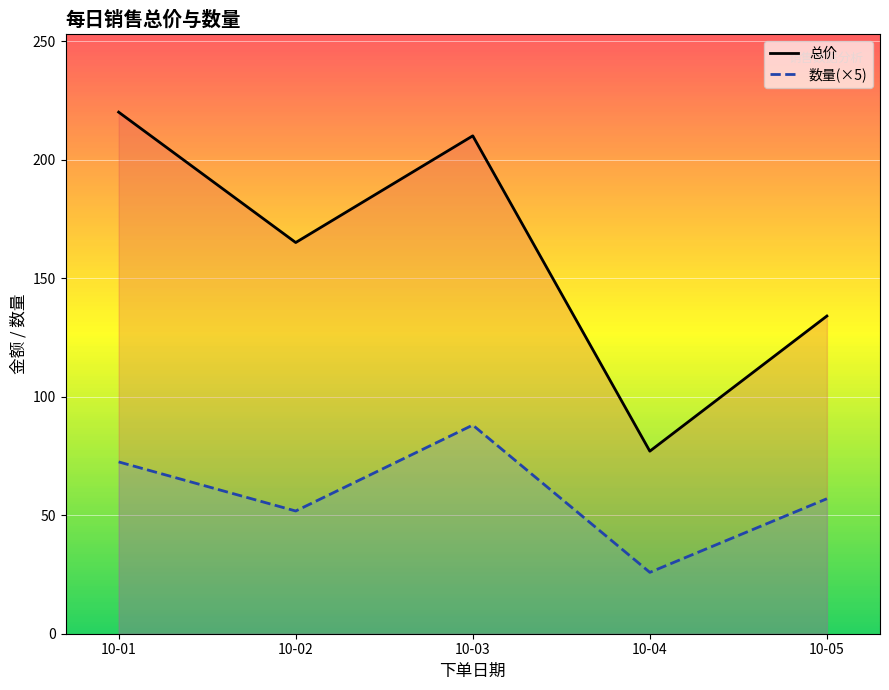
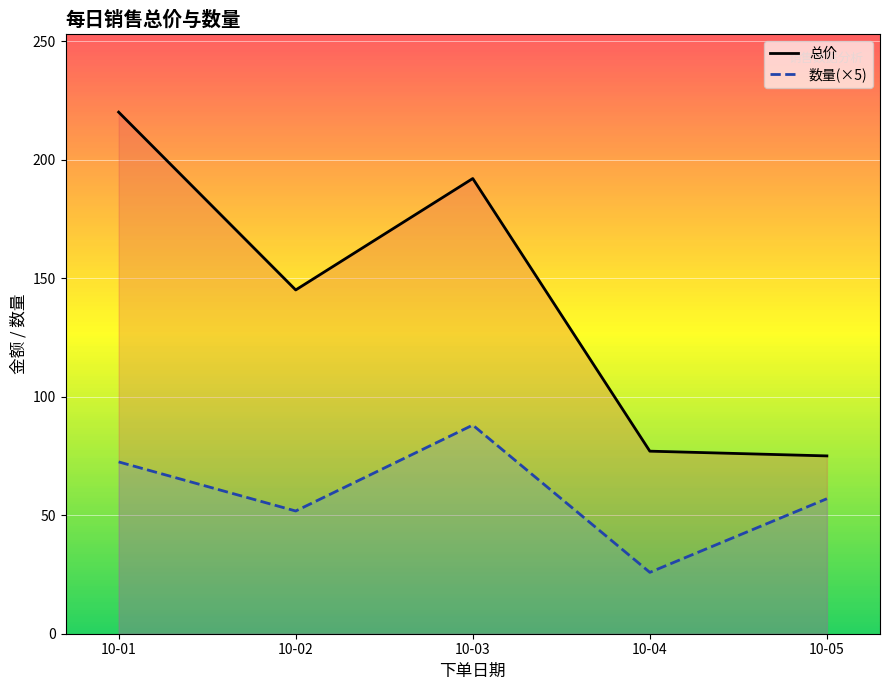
总价, 10-02: 165 -> 145
总价, 10-03: 210 -> 192
总价, 10-05: 134 -> 75
